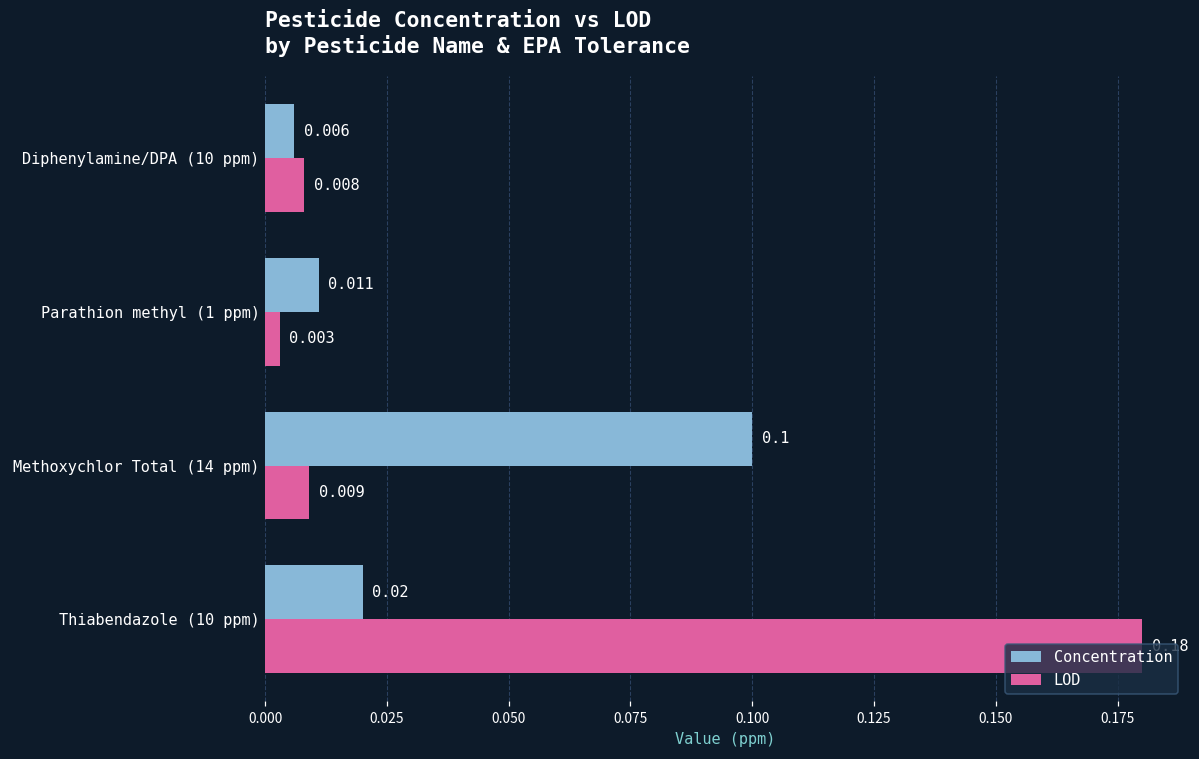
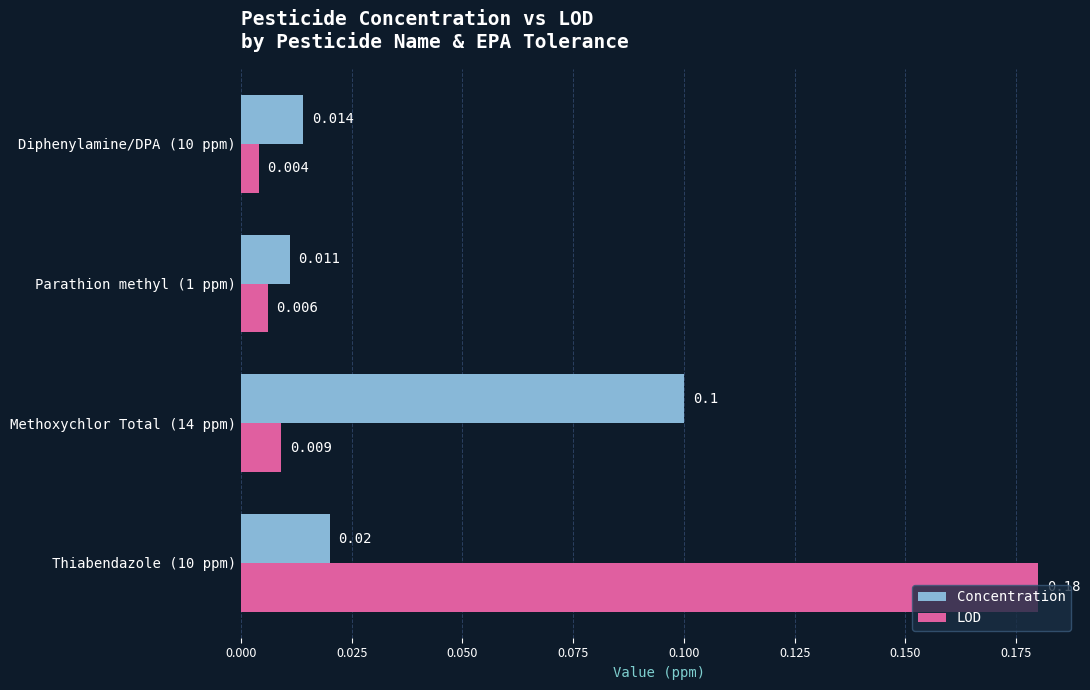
Concentration, Diphenylamine/DPA (10 ppm): 0.006 -> 0.014
LOD, Diphenylamine/DPA (10 ppm): 0.008 -> 0.004
LOD, Parathion methyl (1 ppm): 0.003 -> 0.006
